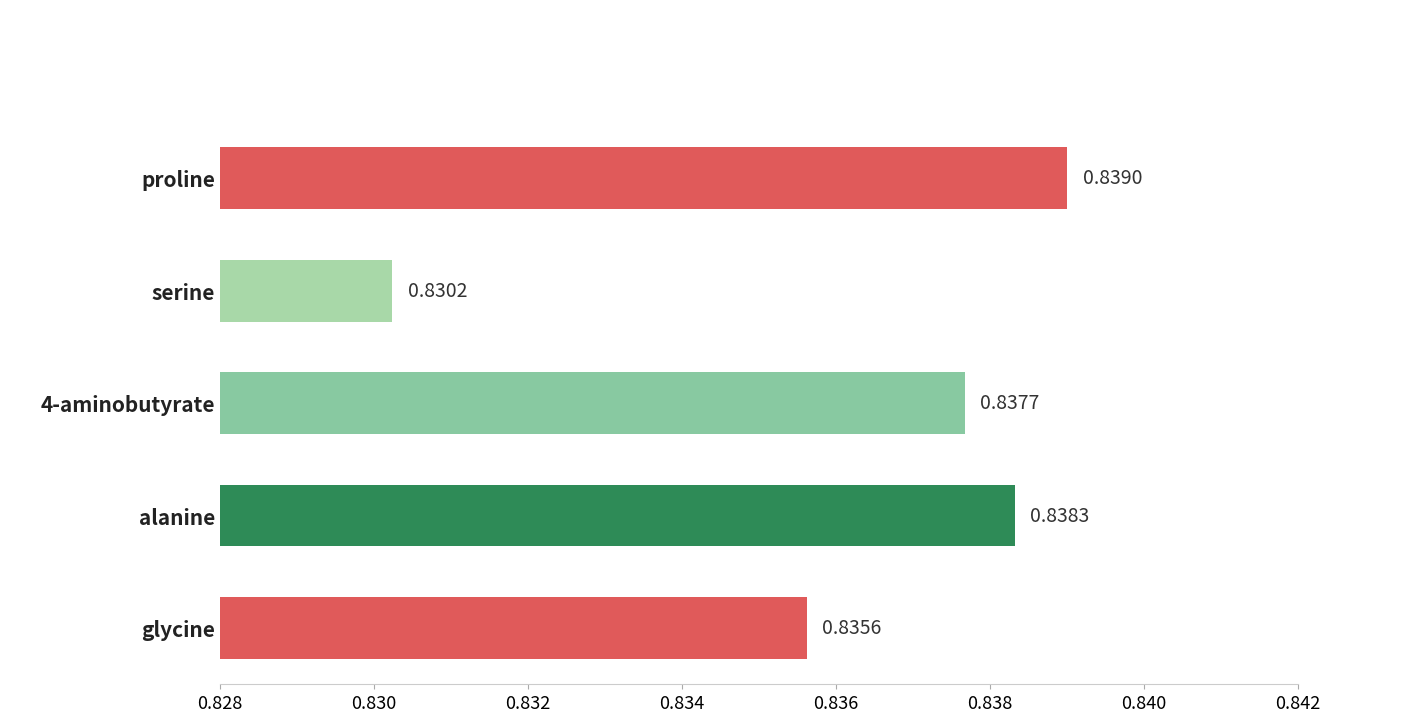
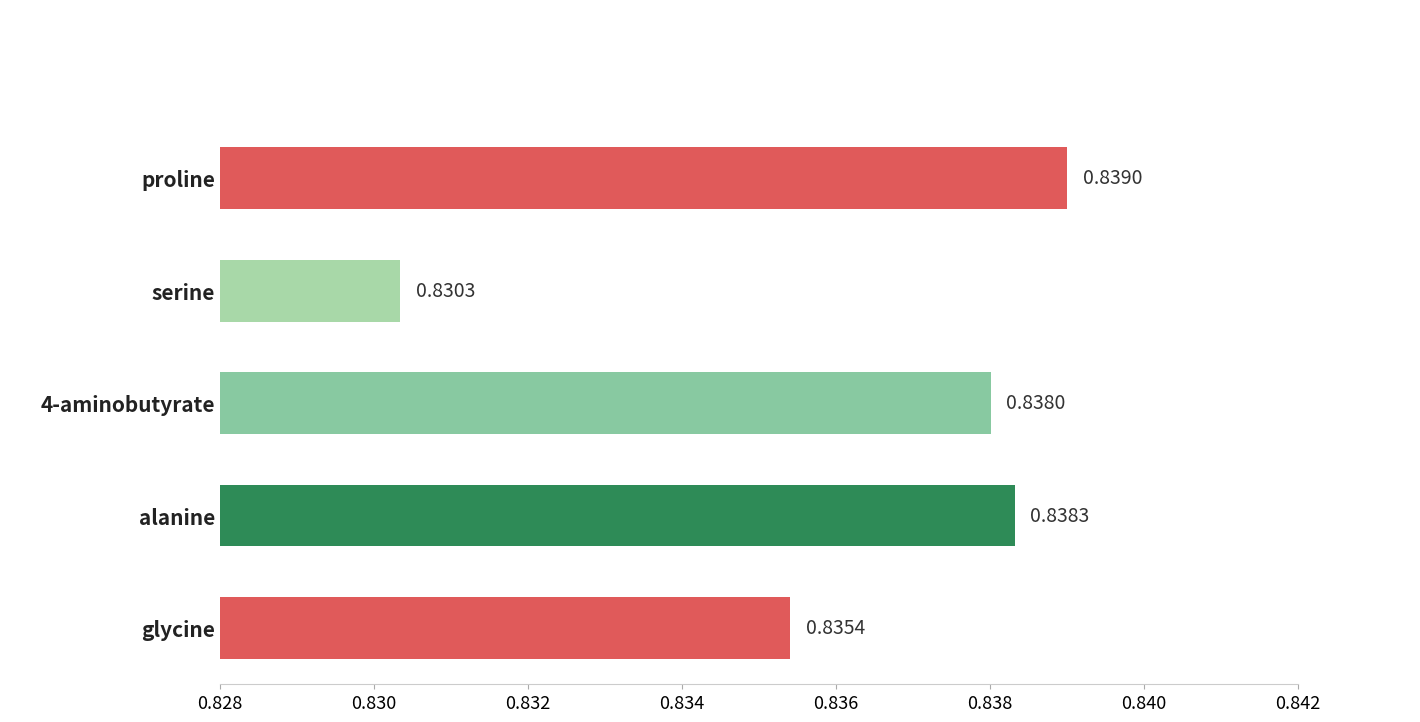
serine: 0.8302 -> 0.8303
4-aminobutyrate: 0.8377 -> 0.8380
glycine: 0.8356 -> 0.8354
